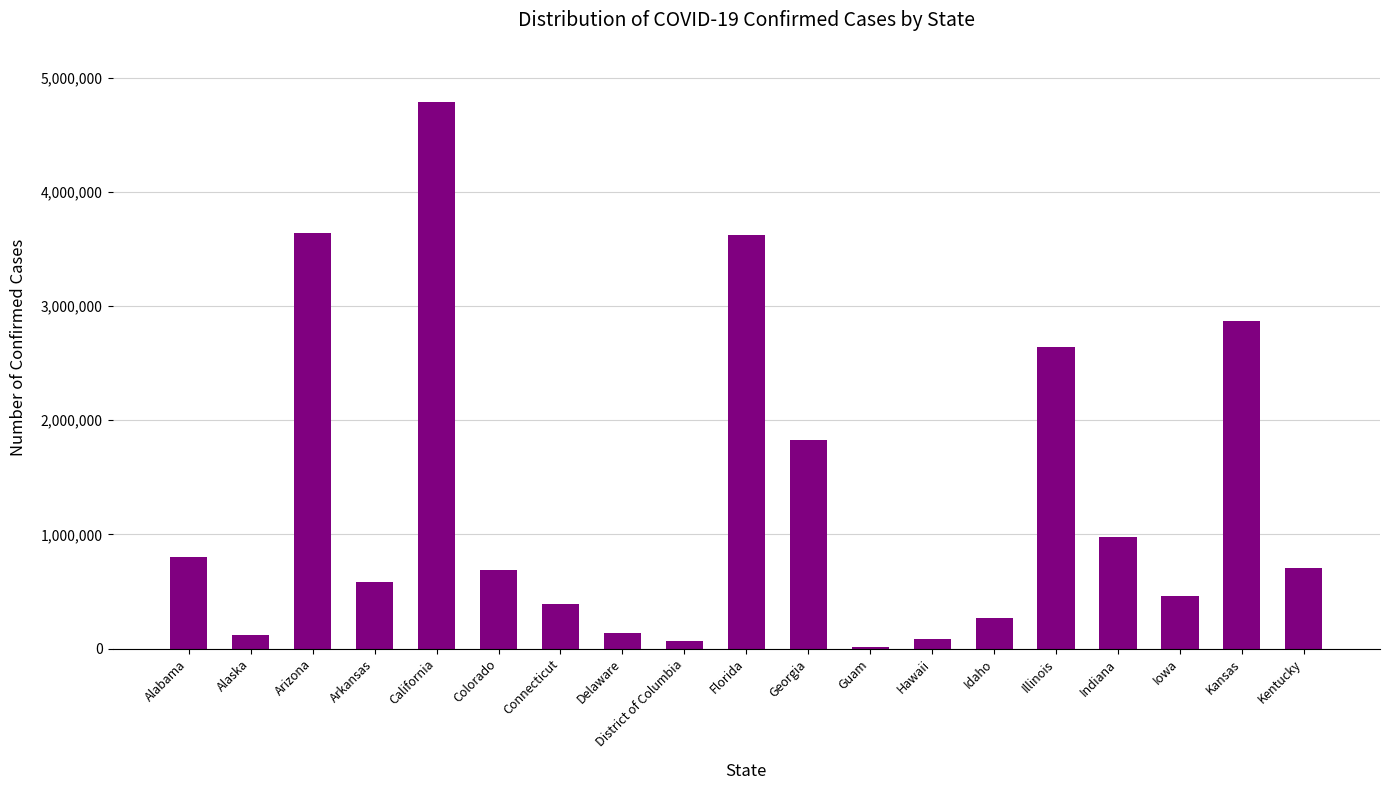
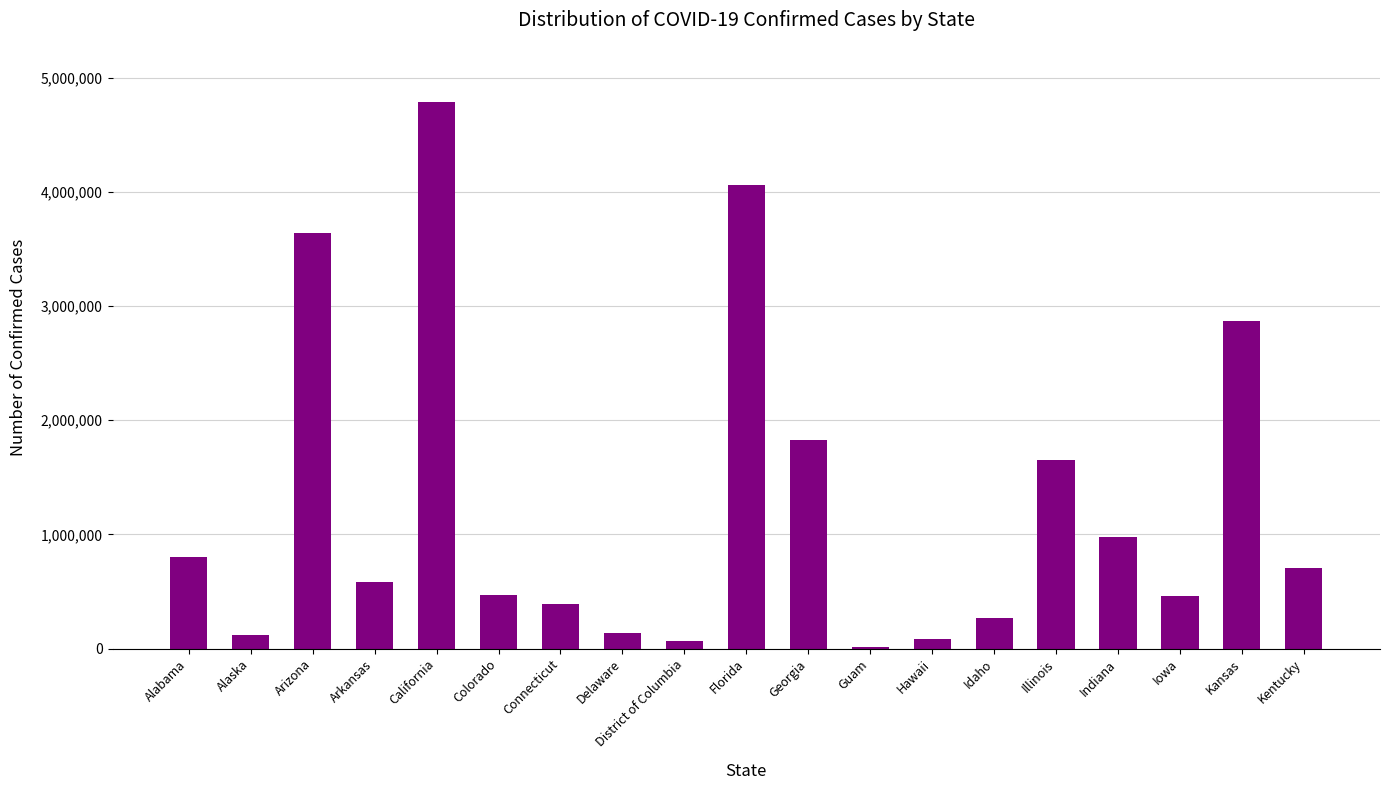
Colorado: 690,000 -> 470,000
Florida: 3,620,000 -> 4,060,000
Illinois: 2,640,000 -> 1,650,000
